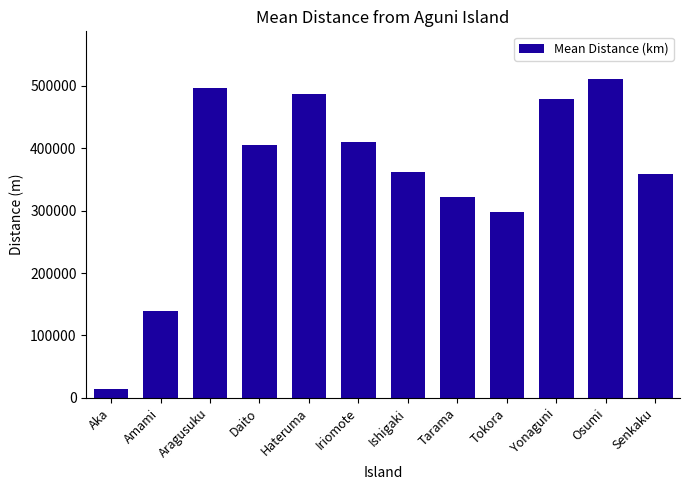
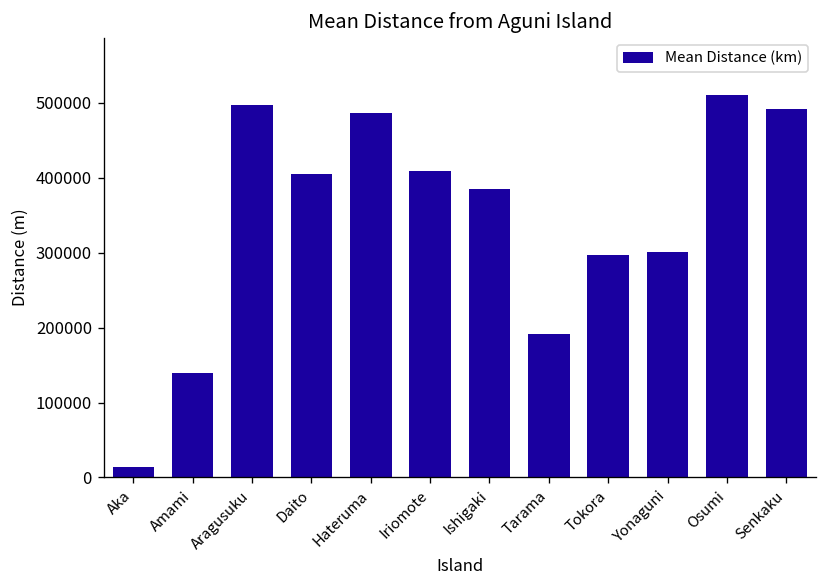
Ishigaki: 360000 -> 390000
Tarama: 320000 -> 190000
Yonaguni: 480000 -> 300000
Senkaku: 360000 -> 490000
